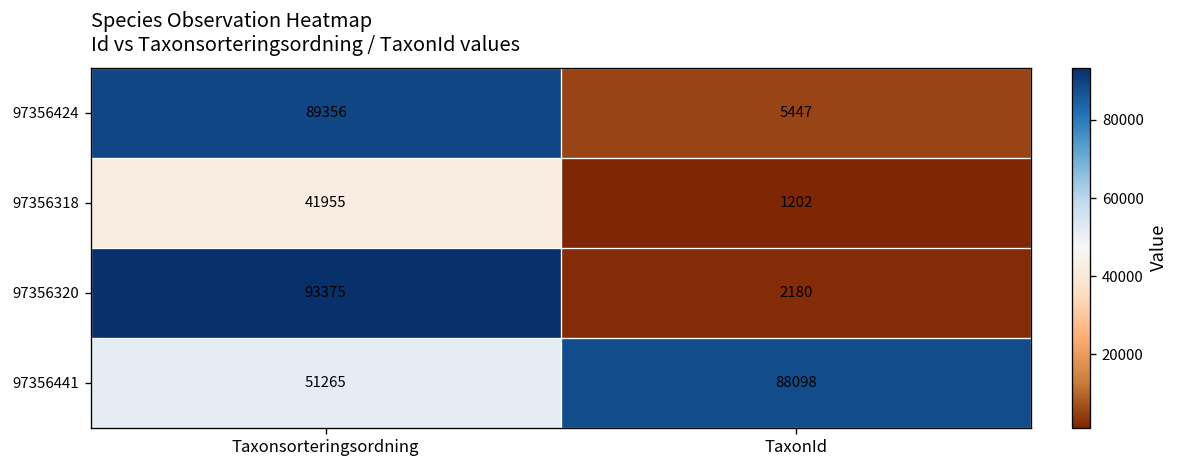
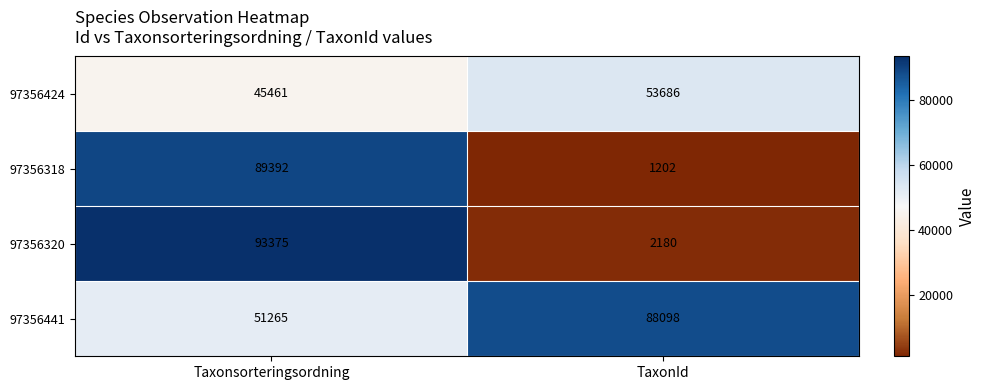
97356424, Taxonsorteringsordning: 89356 -> 45461
97356424, TaxonId: 5447 -> 53686
97356318, Taxonsorteringsordning: 41955 -> 89392
